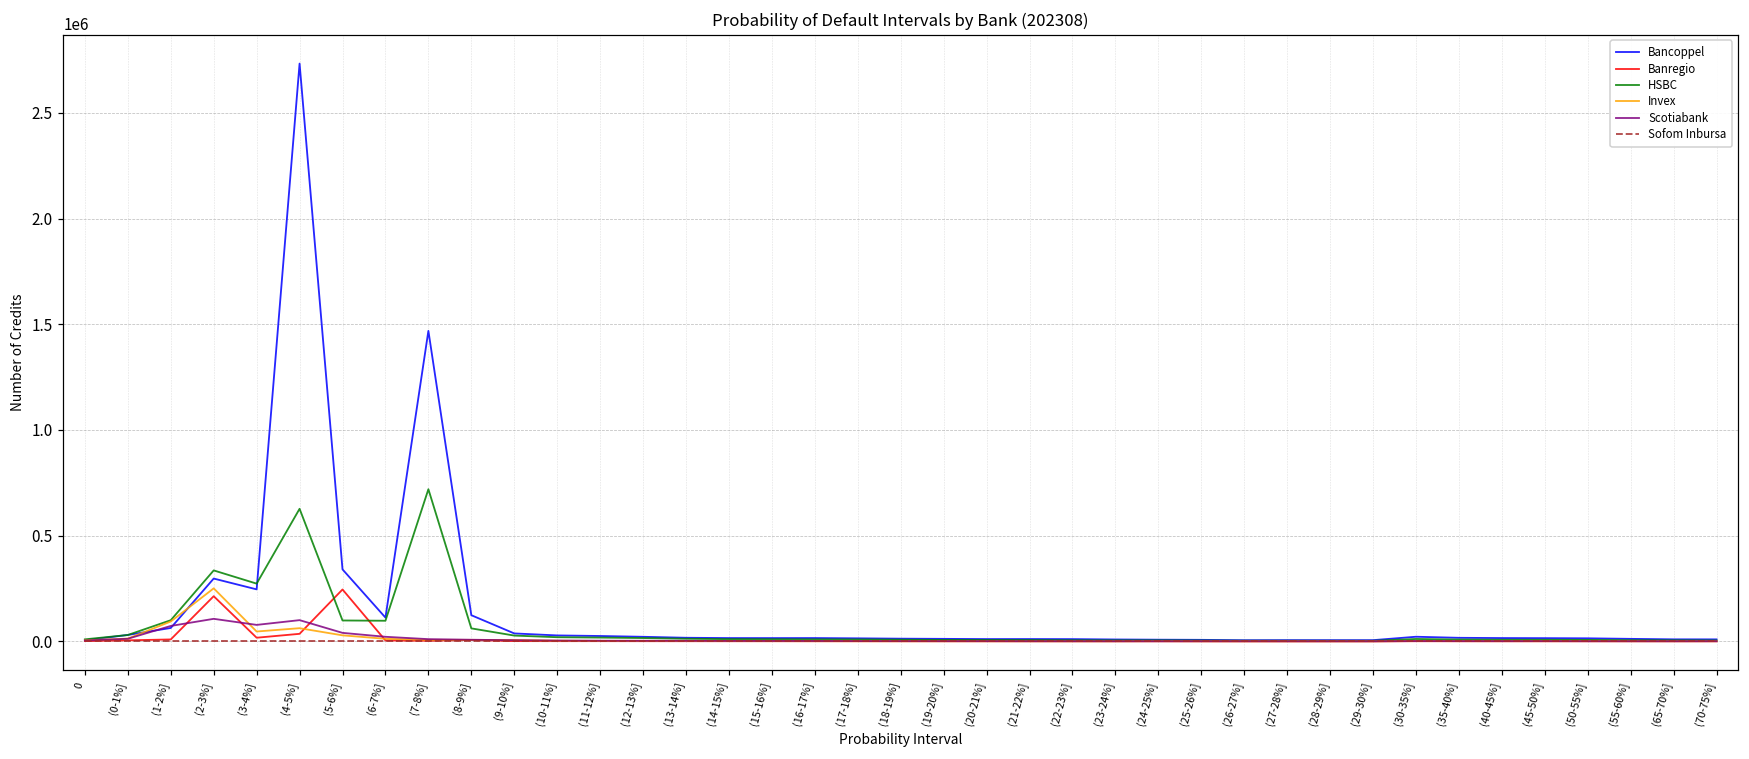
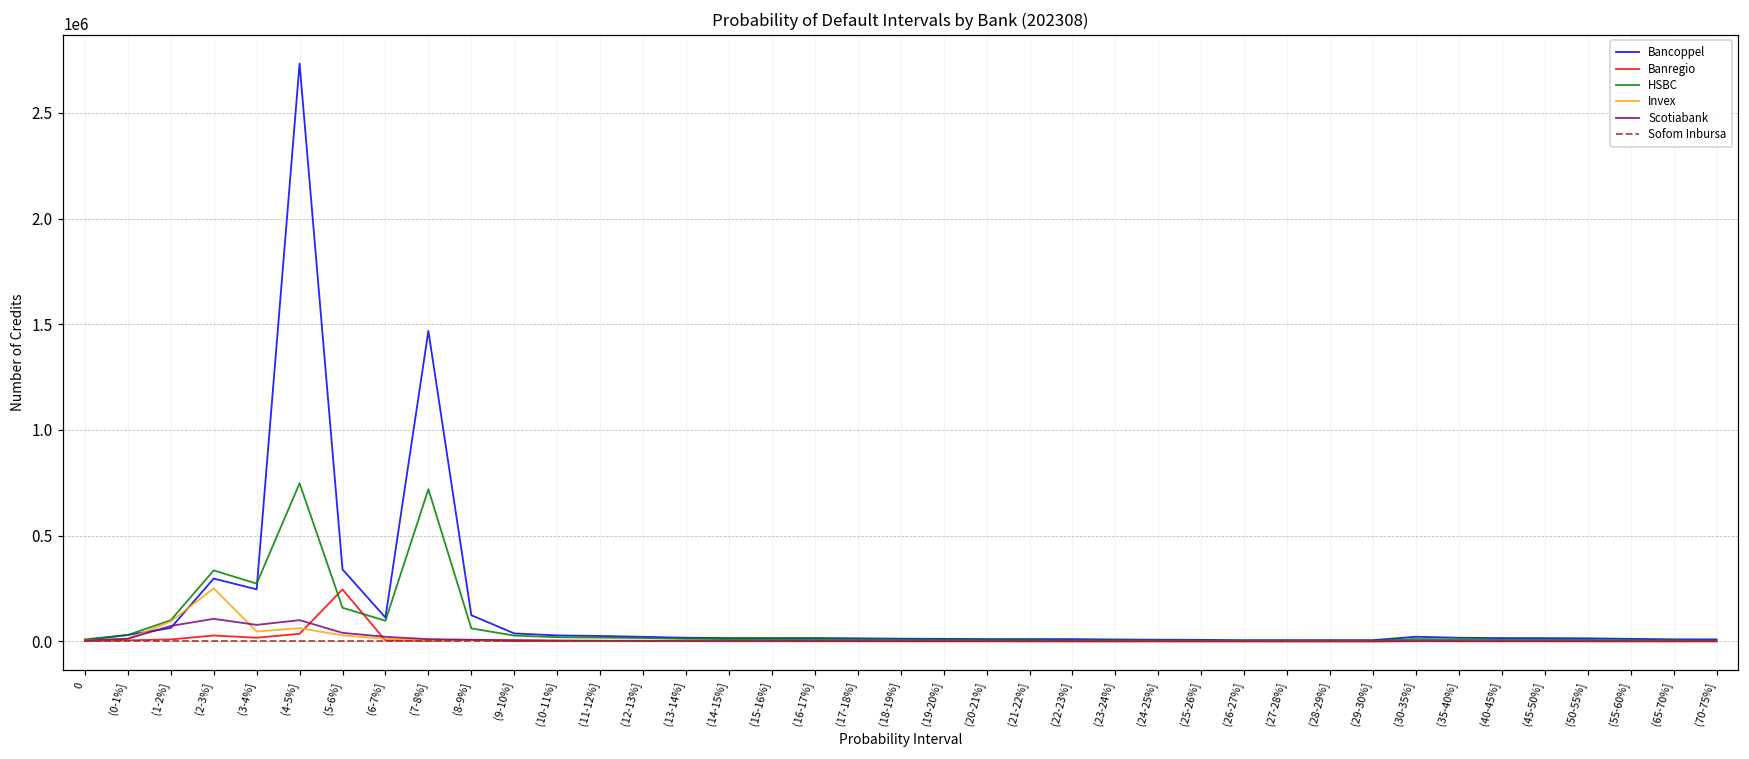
Banregio, (2-3%]: 210000 -> 30000
HSBC, (4-5%]: 630000 -> 750000
HSBC, (5-6%]: 100000 -> 160000
